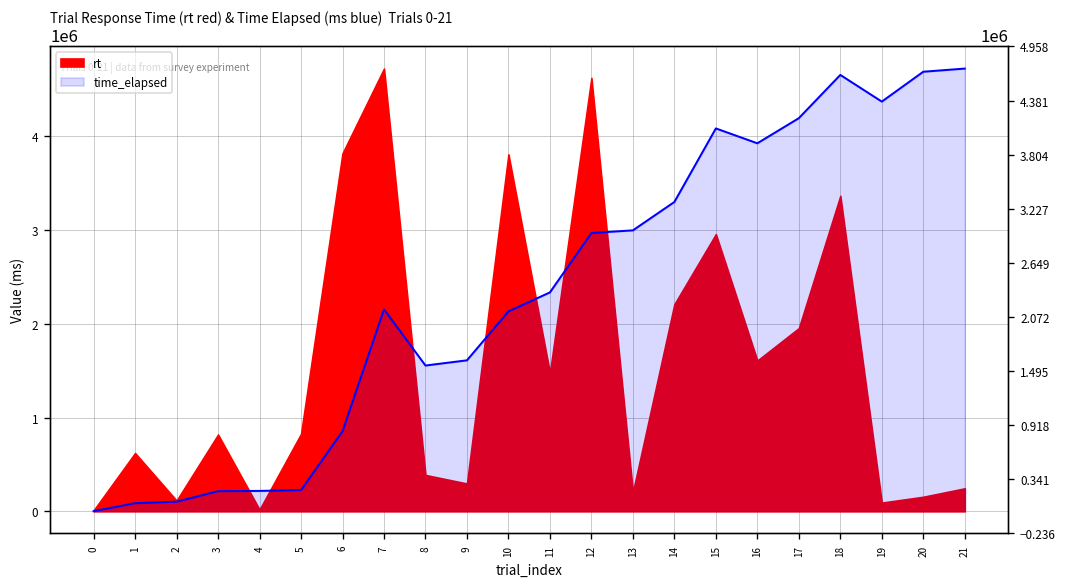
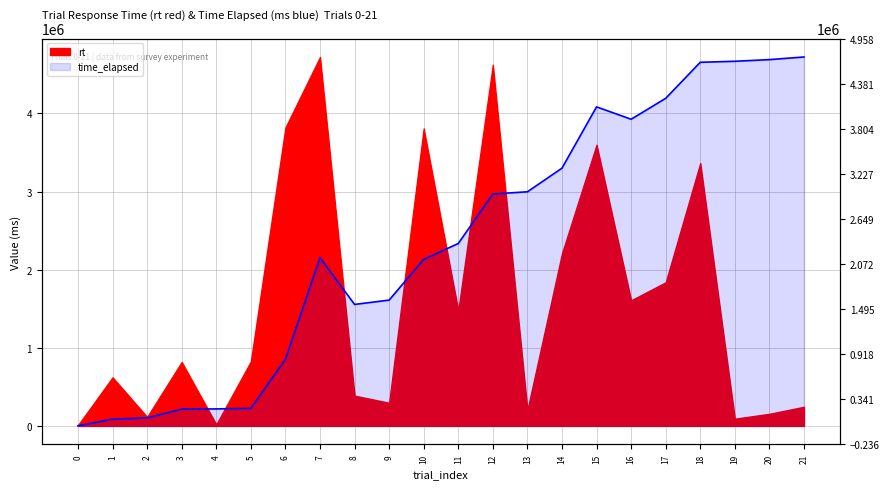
rt, 15: 3000000 -> 3600000
rt, 17: 2000000 -> 1800000
time_elapsed, 19: 4400000 -> 4700000
